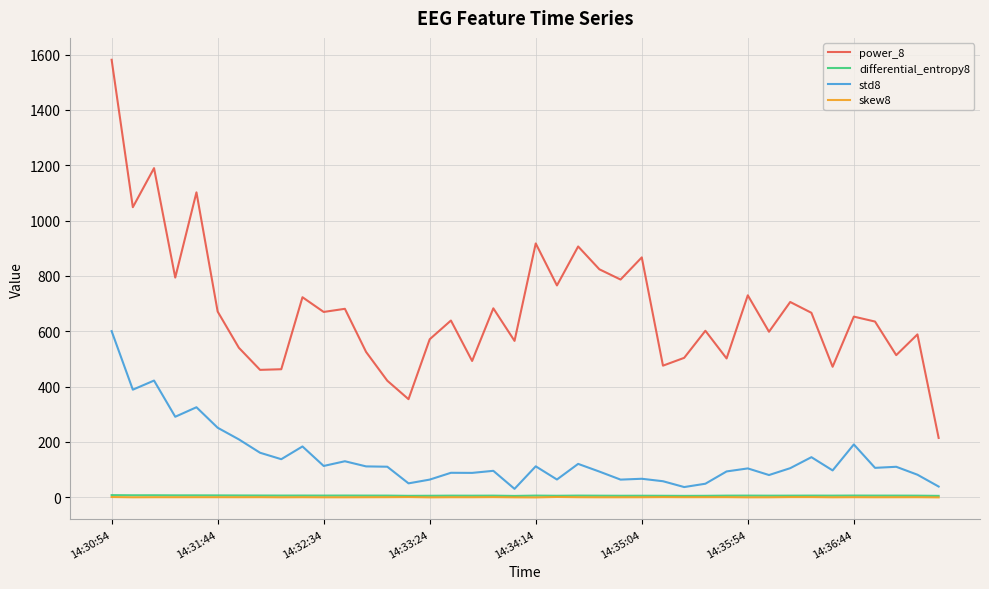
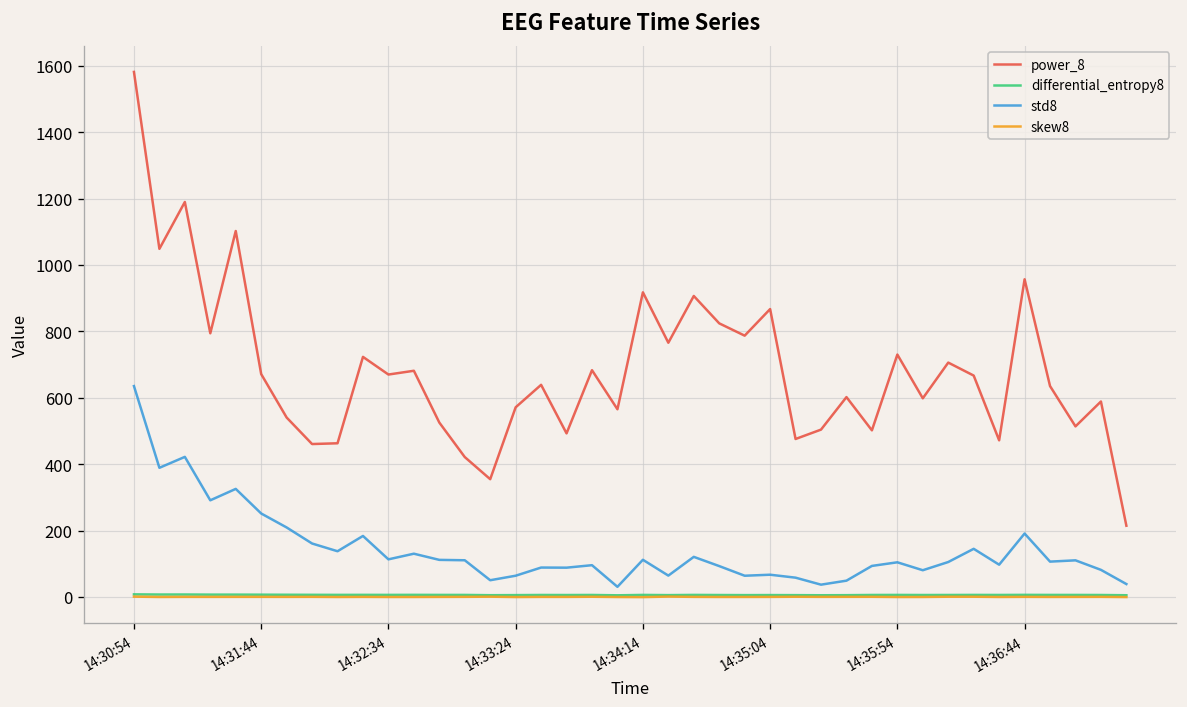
std8, 14:30:54: 600 -> 640
power_8, 14:36:44: 650 -> 960
